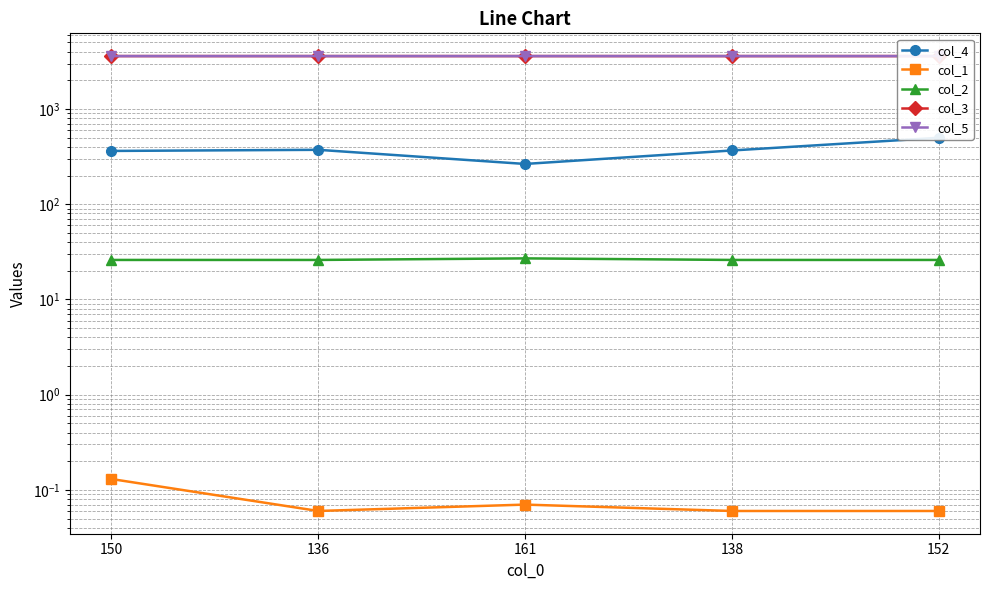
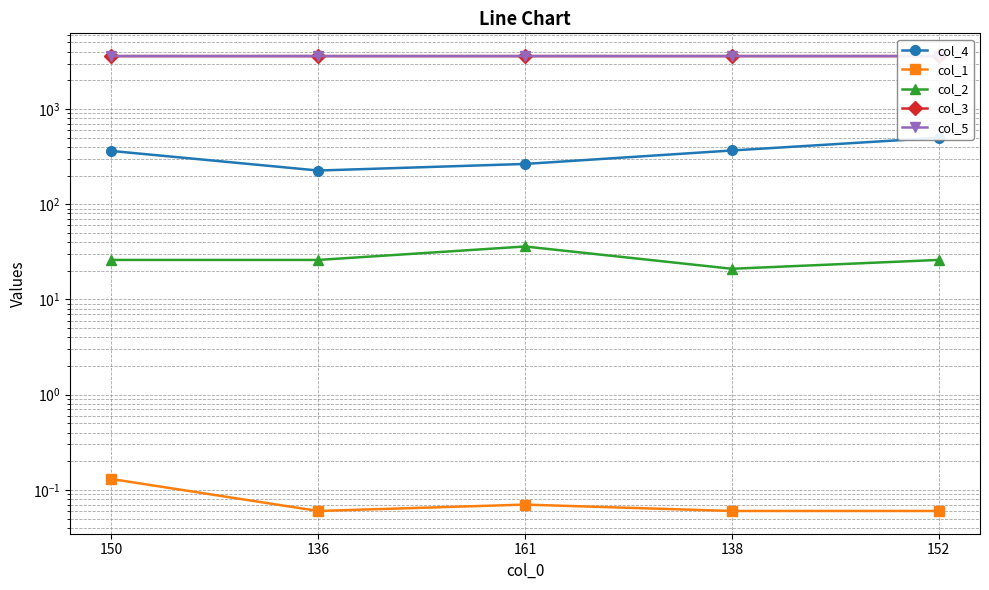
col_4, 136: 370 -> 230
col_2, 161: 27 -> 36
col_2, 138: 26 -> 21
